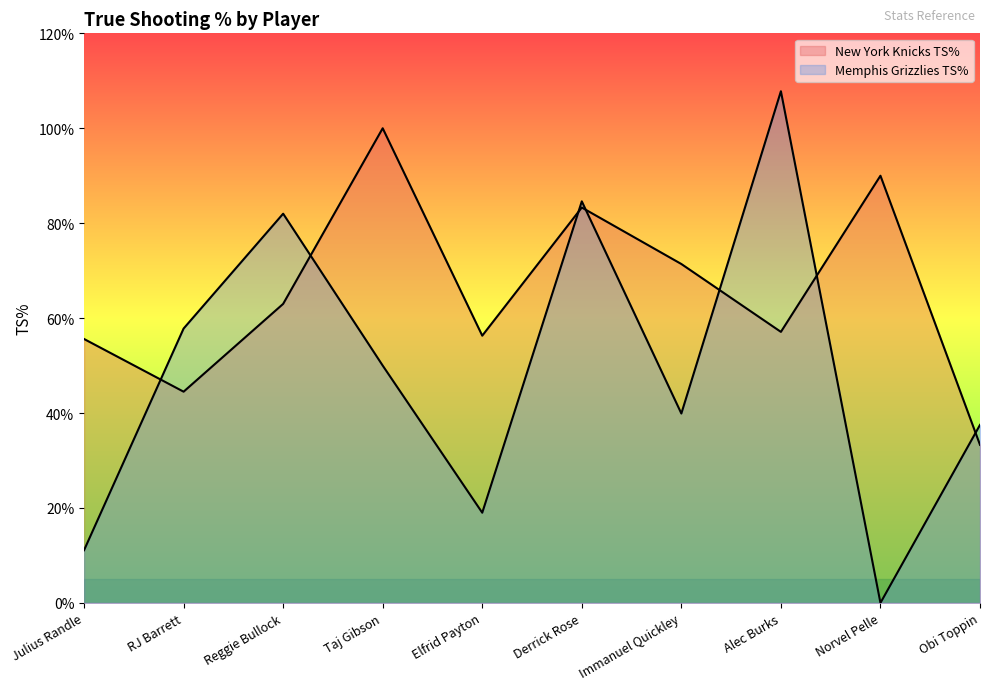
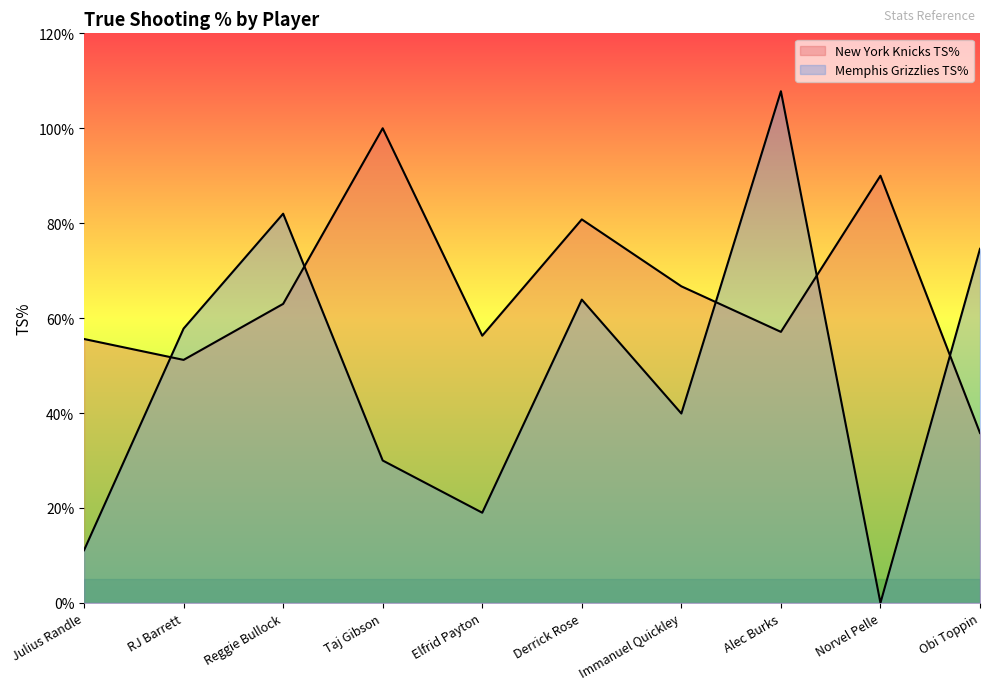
New York Knicks TS%, RJ Barrett: 45% -> 51%
Memphis Grizzlies TS%, Taj Gibson: 50% -> 30%
New York Knicks TS%, Derrick Rose: 83% -> 81%
Memphis Grizzlies TS%, Derrick Rose: 85% -> 64%
New York Knicks TS%, Immanuel Quickley: 71% -> 67%
New York Knicks TS%, Obi Toppin: 33% -> 36%
Memphis Grizzlies TS%, Obi Toppin: 38% -> 75%
